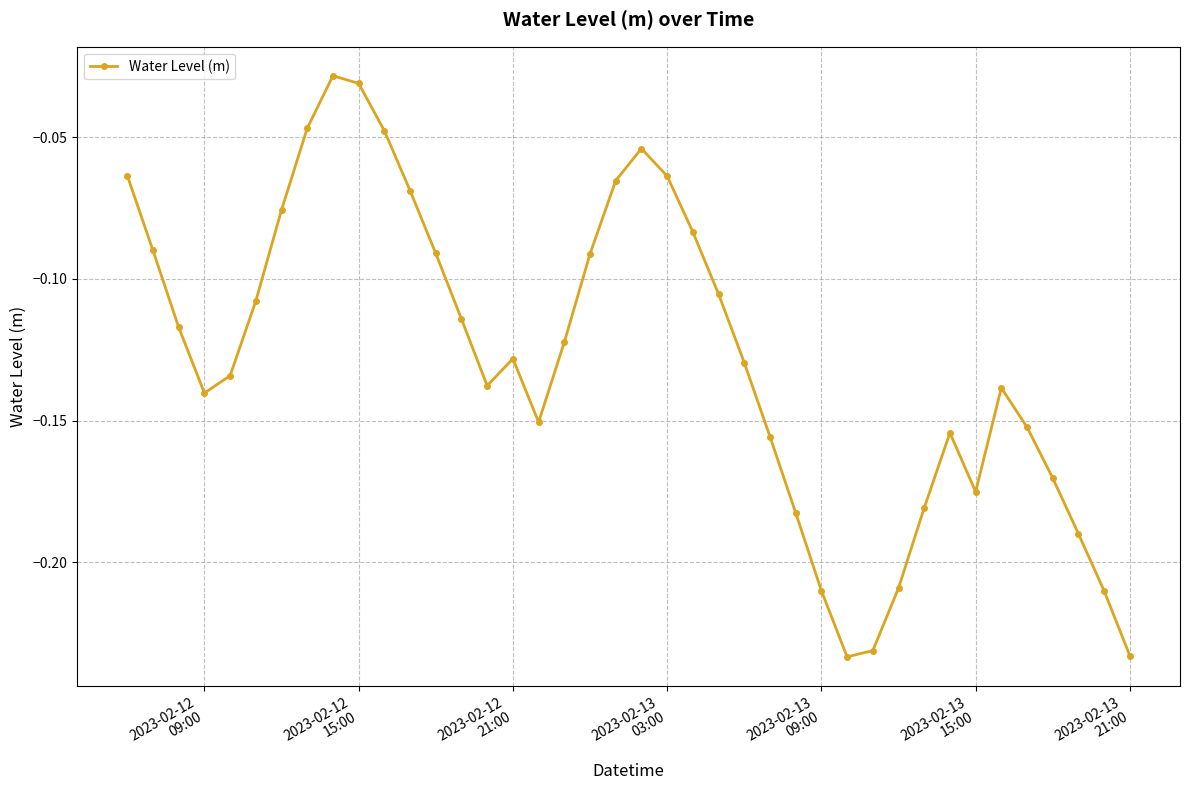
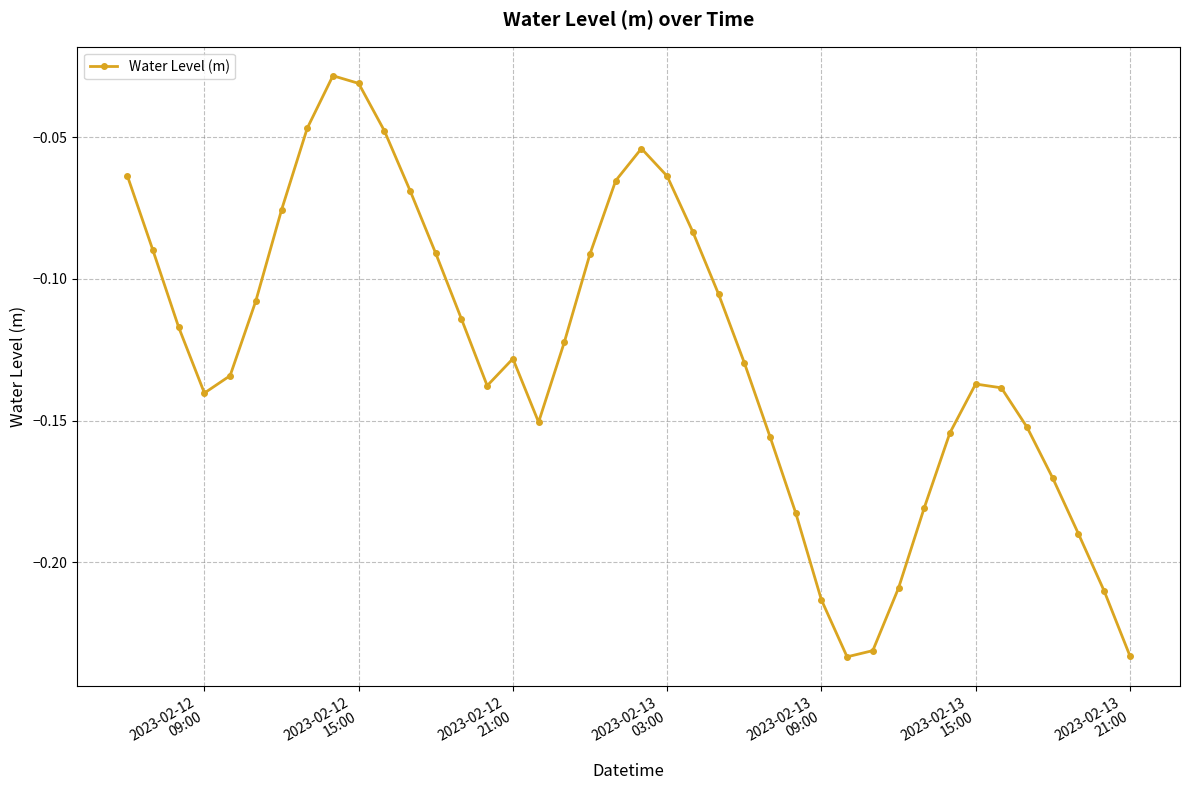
2023-02-13 09:00: -0.210 -> -0.213
2023-02-13 15:00: -0.175 -> -0.137
